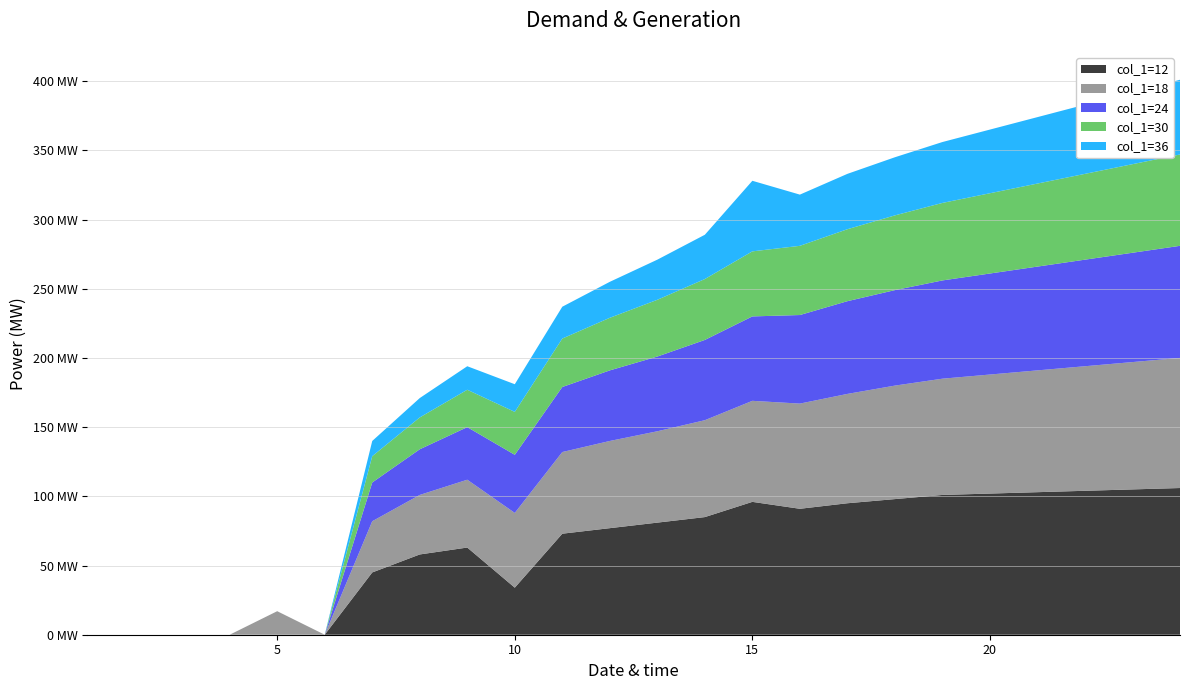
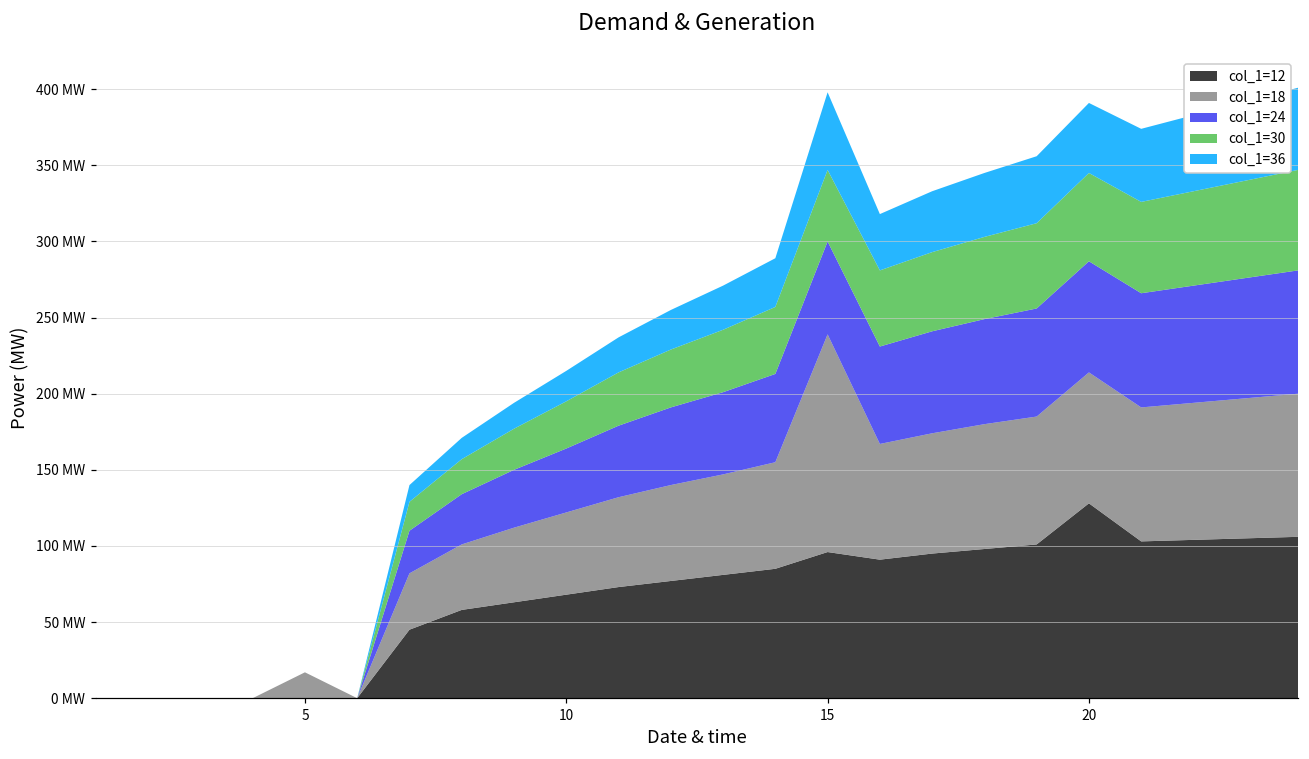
col_1=12, 10: 34 MW -> 68 MW
col_1=18, 15: 73 MW -> 143 MW
col_1=12, 20: 102 MW -> 128 MW
